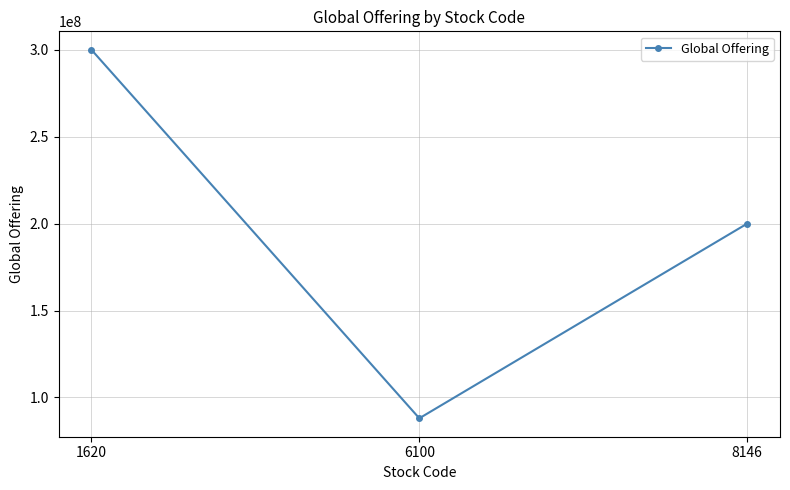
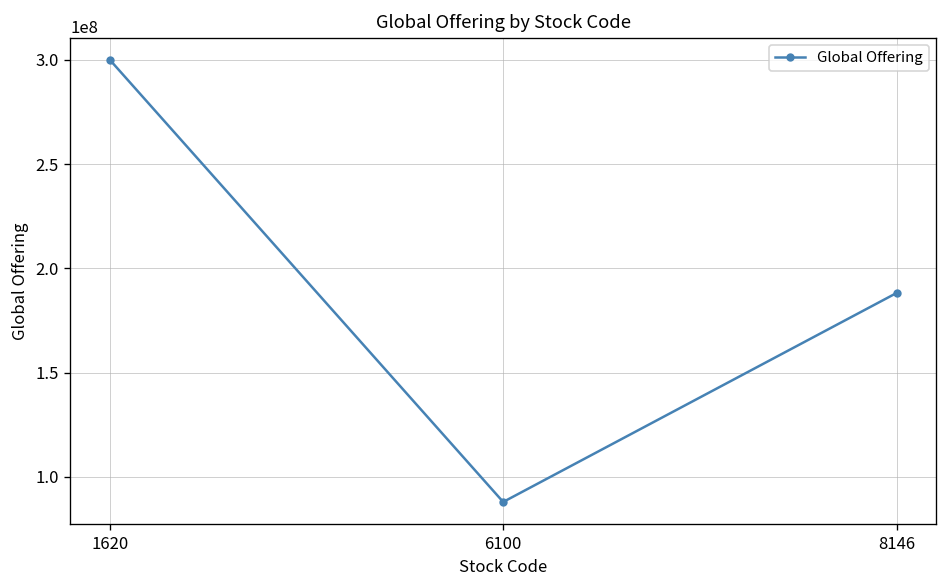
8146: 200000000 -> 188000000
